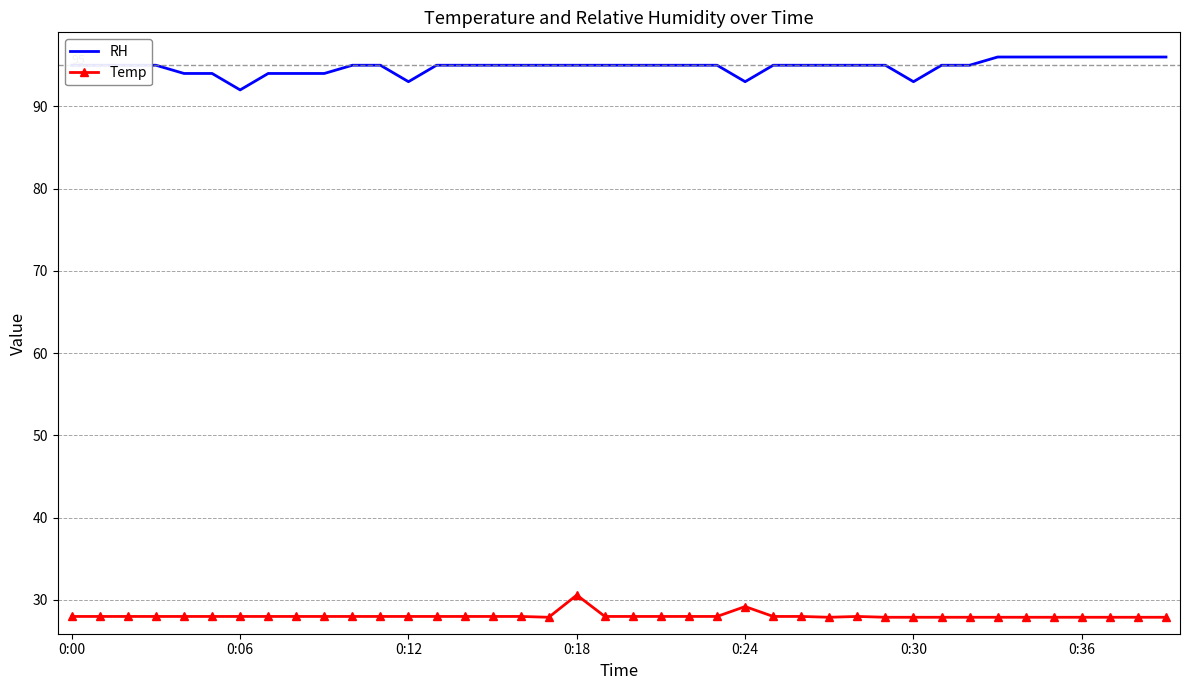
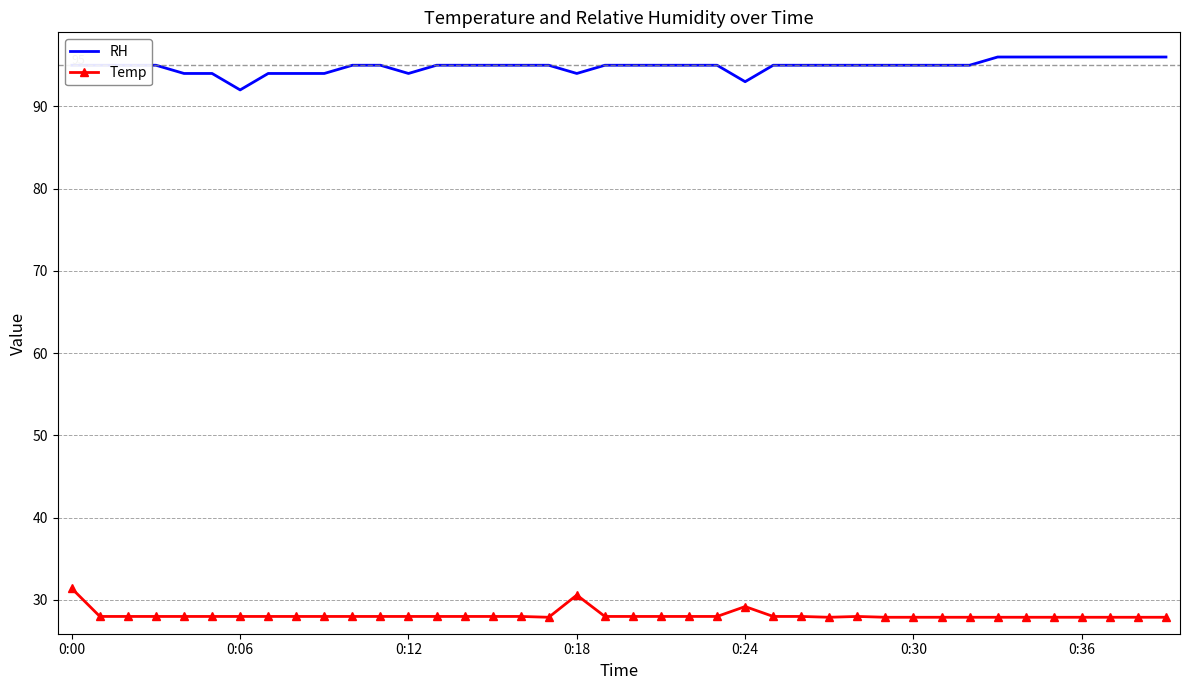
Temp, 0:00: 28 -> 31
RH, 0:12: 93 -> 94
RH, 0:18: 95 -> 94
RH, 0:30: 93 -> 95
